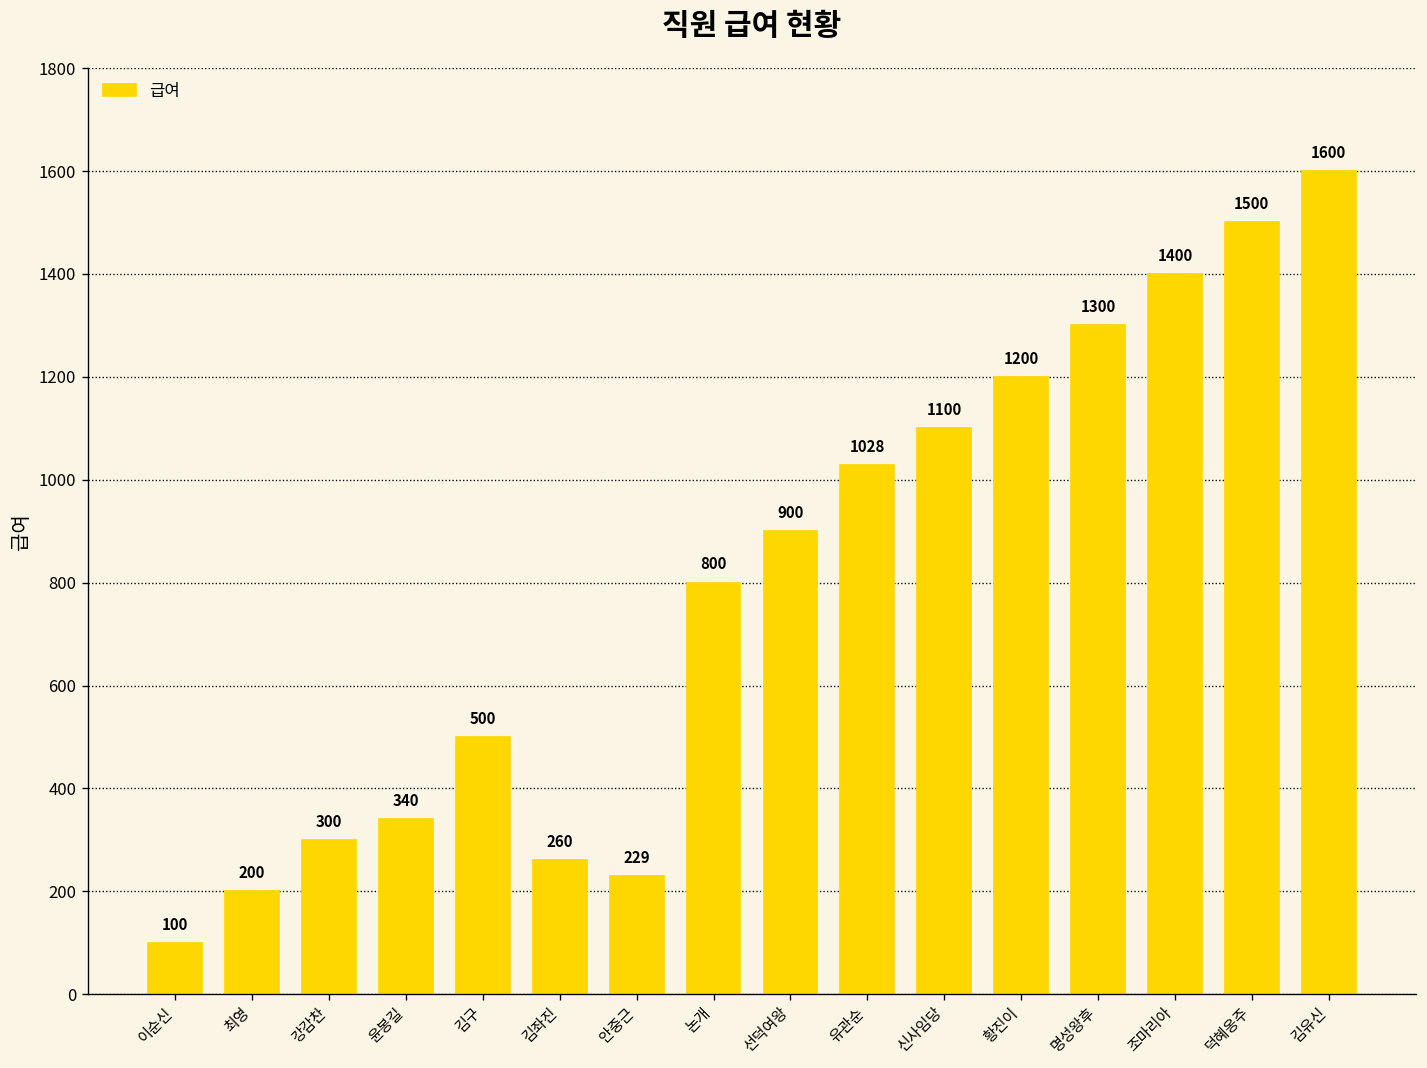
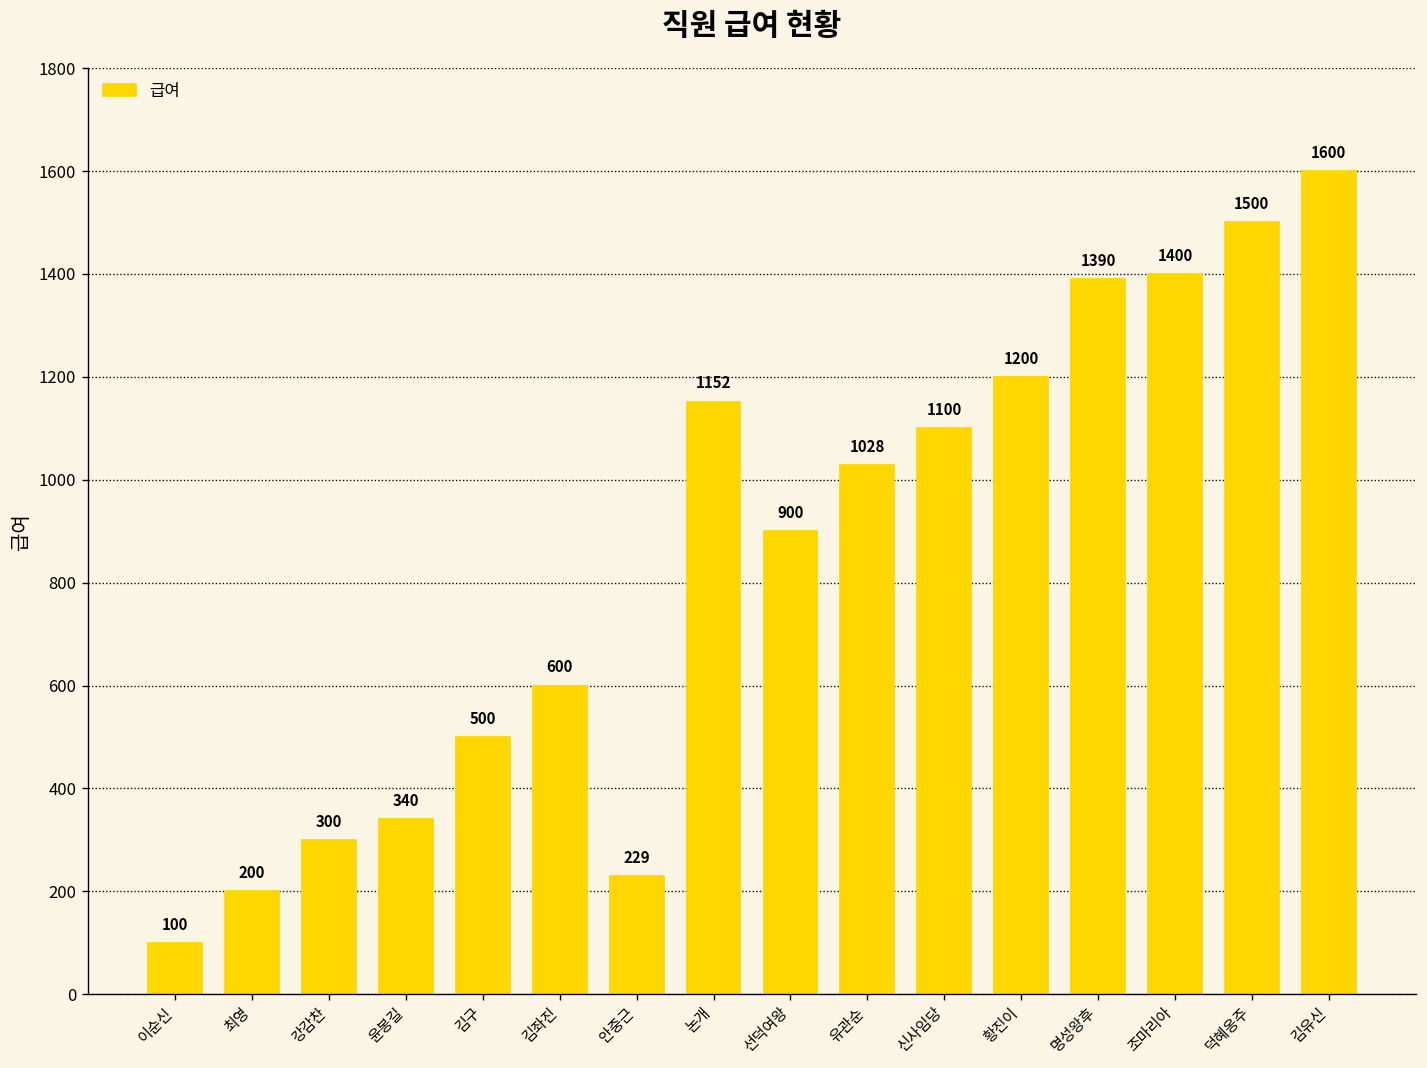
김좌진: 260 -> 600
논개: 800 -> 1152
명성왕후: 1300 -> 1390
